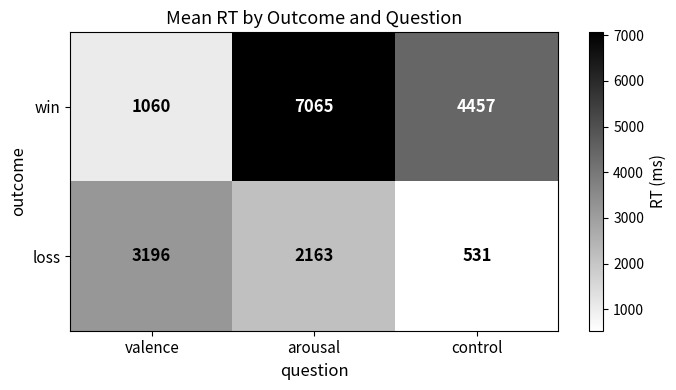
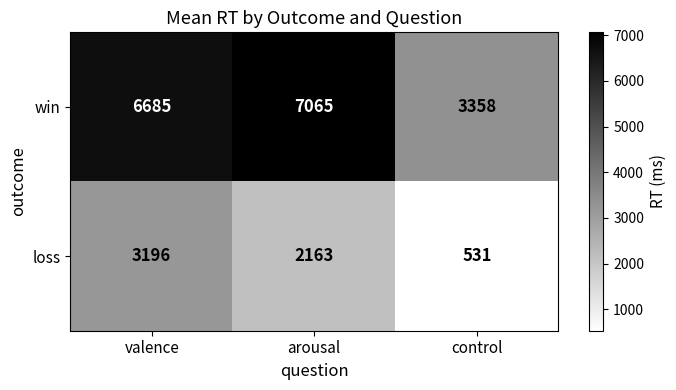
win, valence: 1060 -> 6685
win, control: 4457 -> 3358
